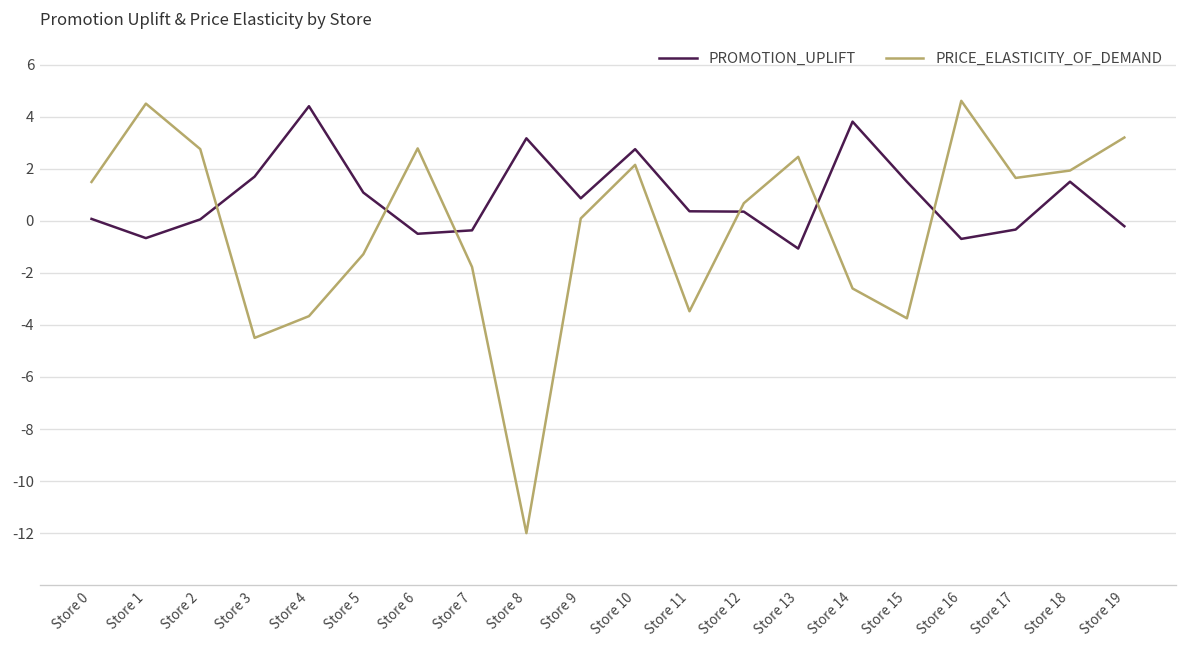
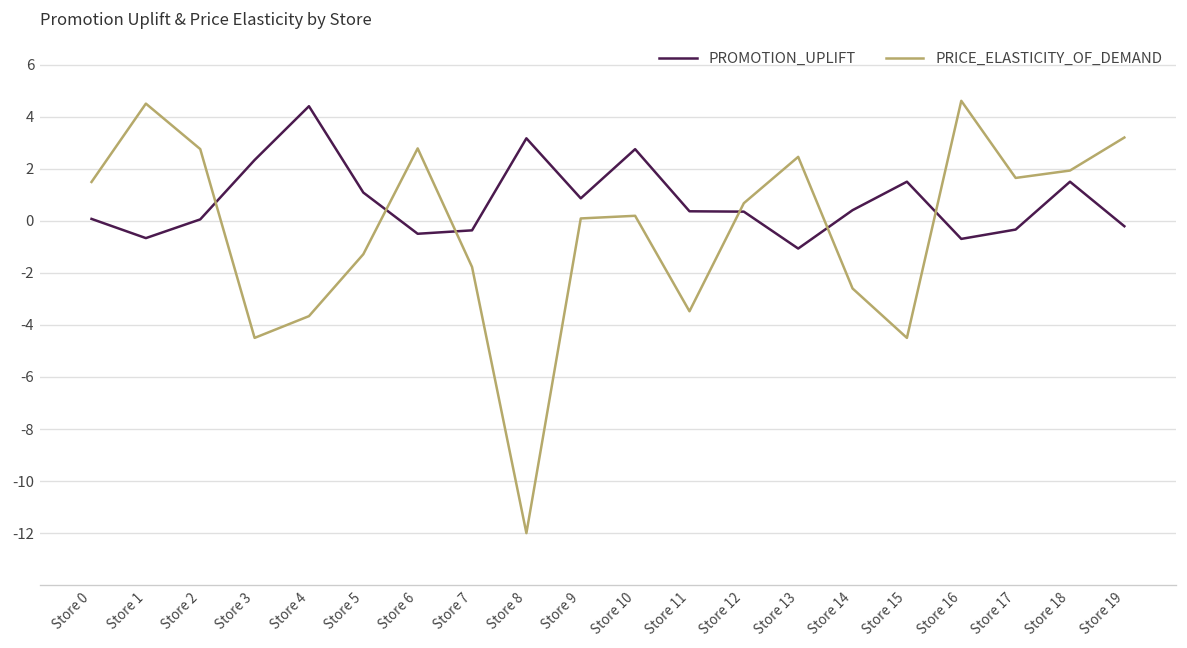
PROMOTION_UPLIFT, Store 3: 1.7 -> 2.3
PRICE_ELASTICITY_OF_DEMAND, Store 10: 2.1 -> 0.2
PROMOTION_UPLIFT, Store 14: 3.8 -> 0.4
PRICE_ELASTICITY_OF_DEMAND, Store 15: -3.7 -> -4.5
